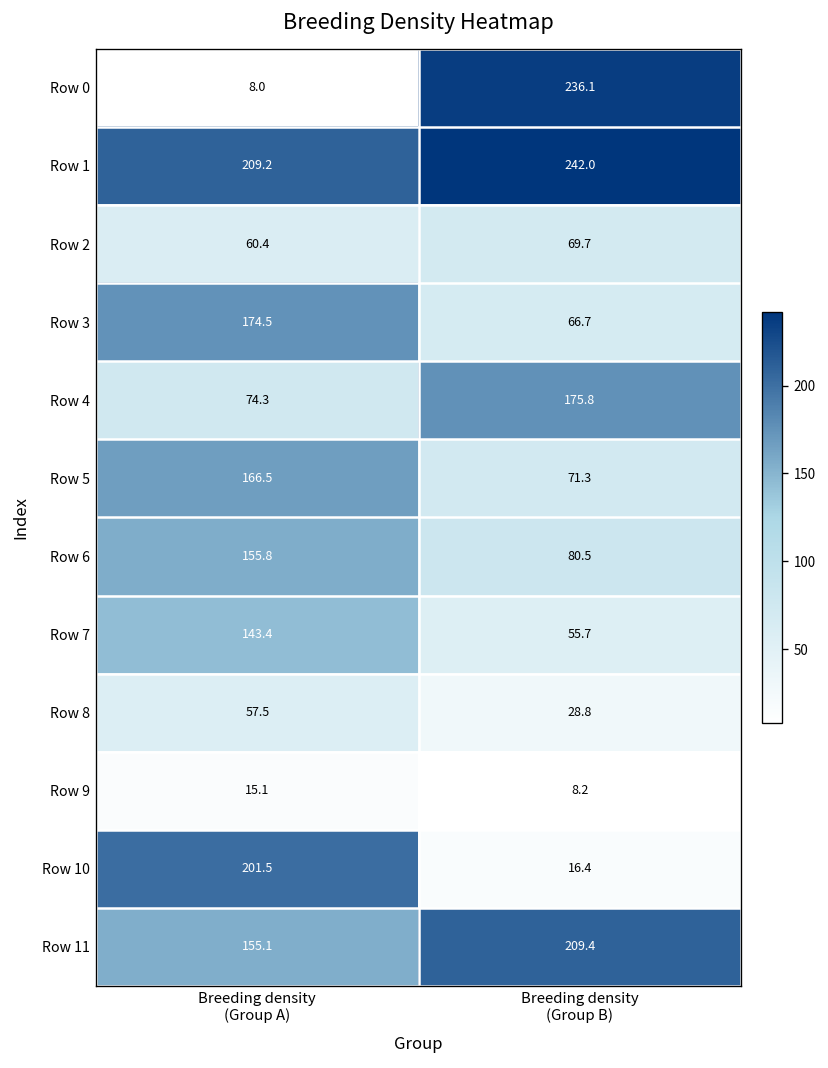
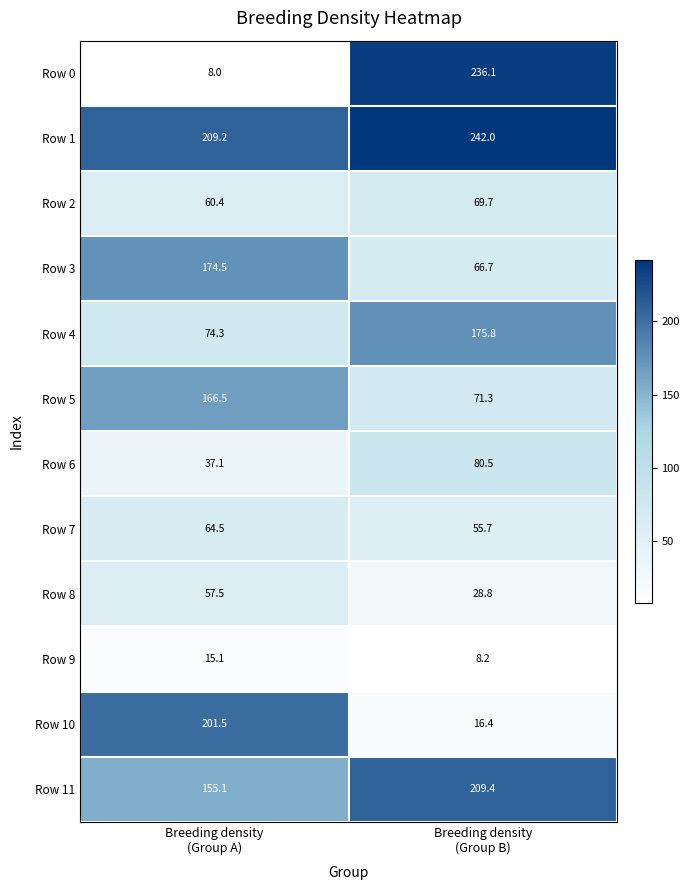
Row 6, Breeding density (Group A): 155.8 -> 37.1
Row 7, Breeding density (Group A): 143.4 -> 64.5
